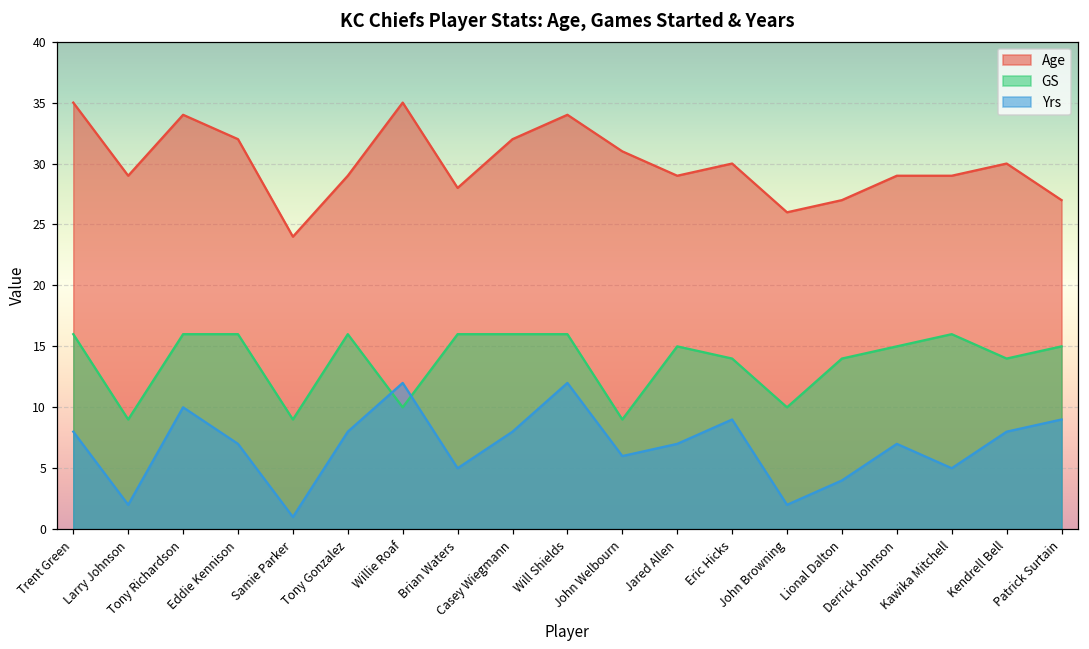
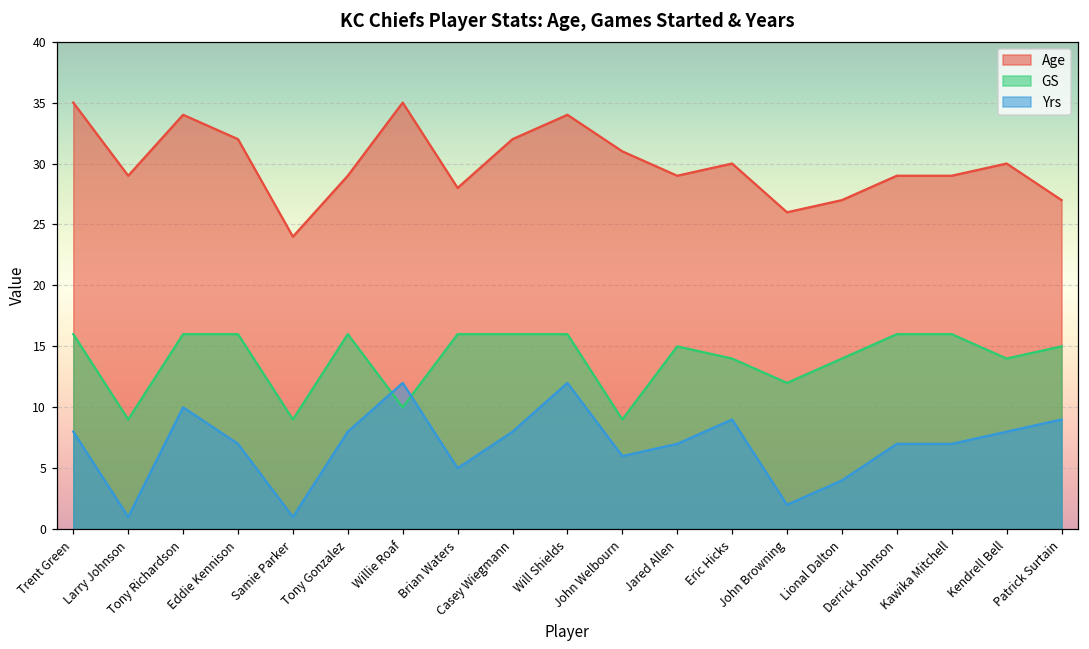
Yrs, Larry Johnson: 2 -> 1
GS, John Browning: 10 -> 12
GS, Derrick Johnson: 15 -> 16
Yrs, Kawika Mitchell: 5 -> 7
